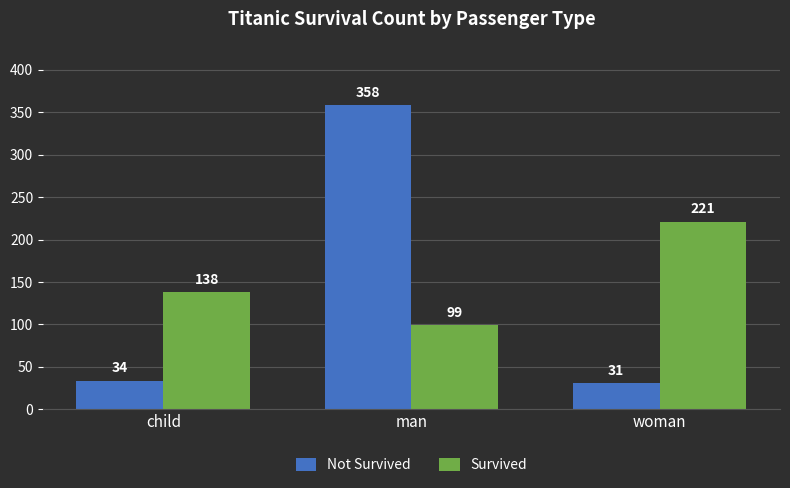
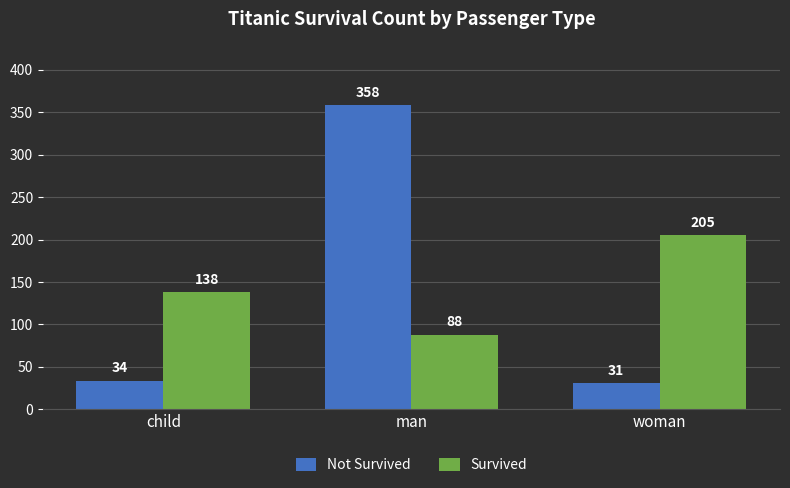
Survived, man: 99 -> 88
Survived, woman: 221 -> 205
